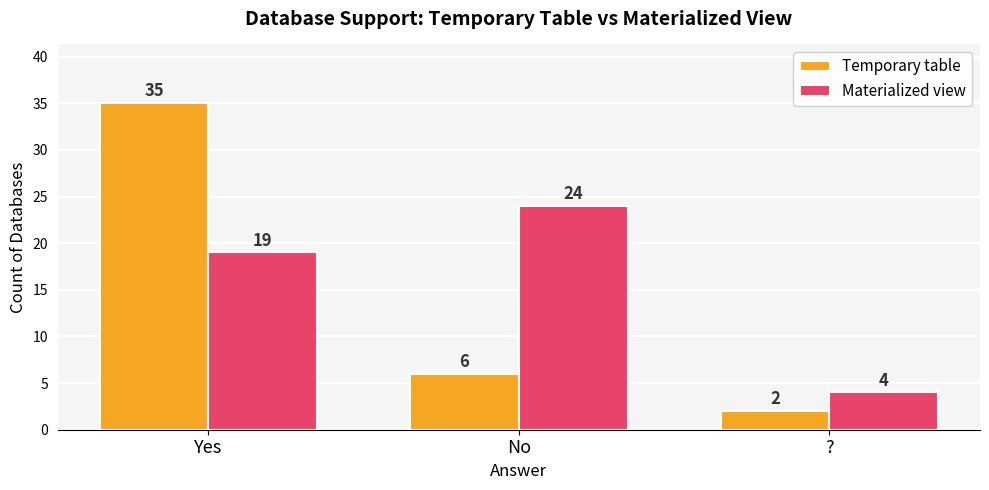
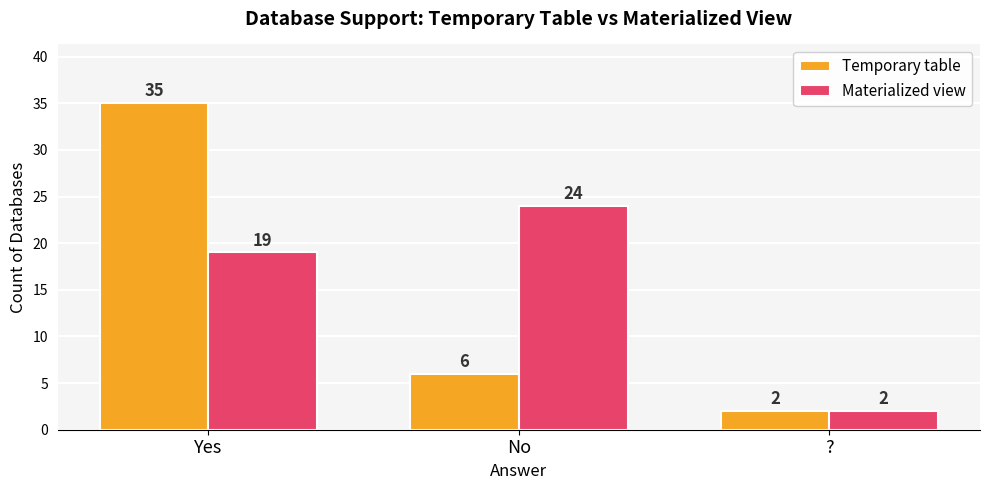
Materialized view, ?: 4 -> 2
